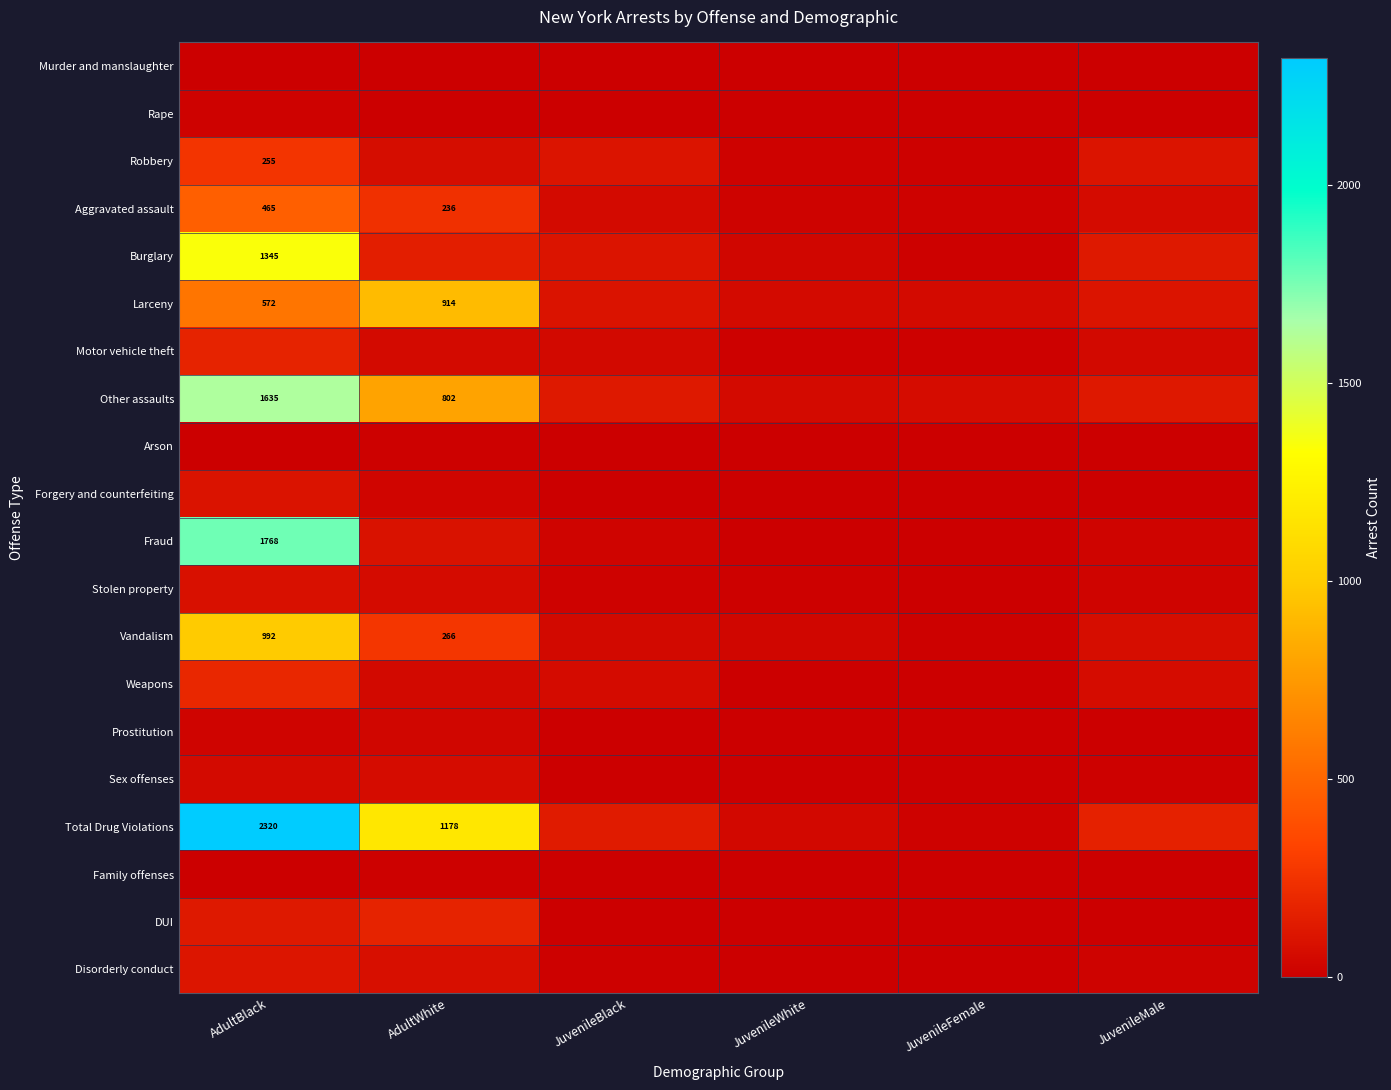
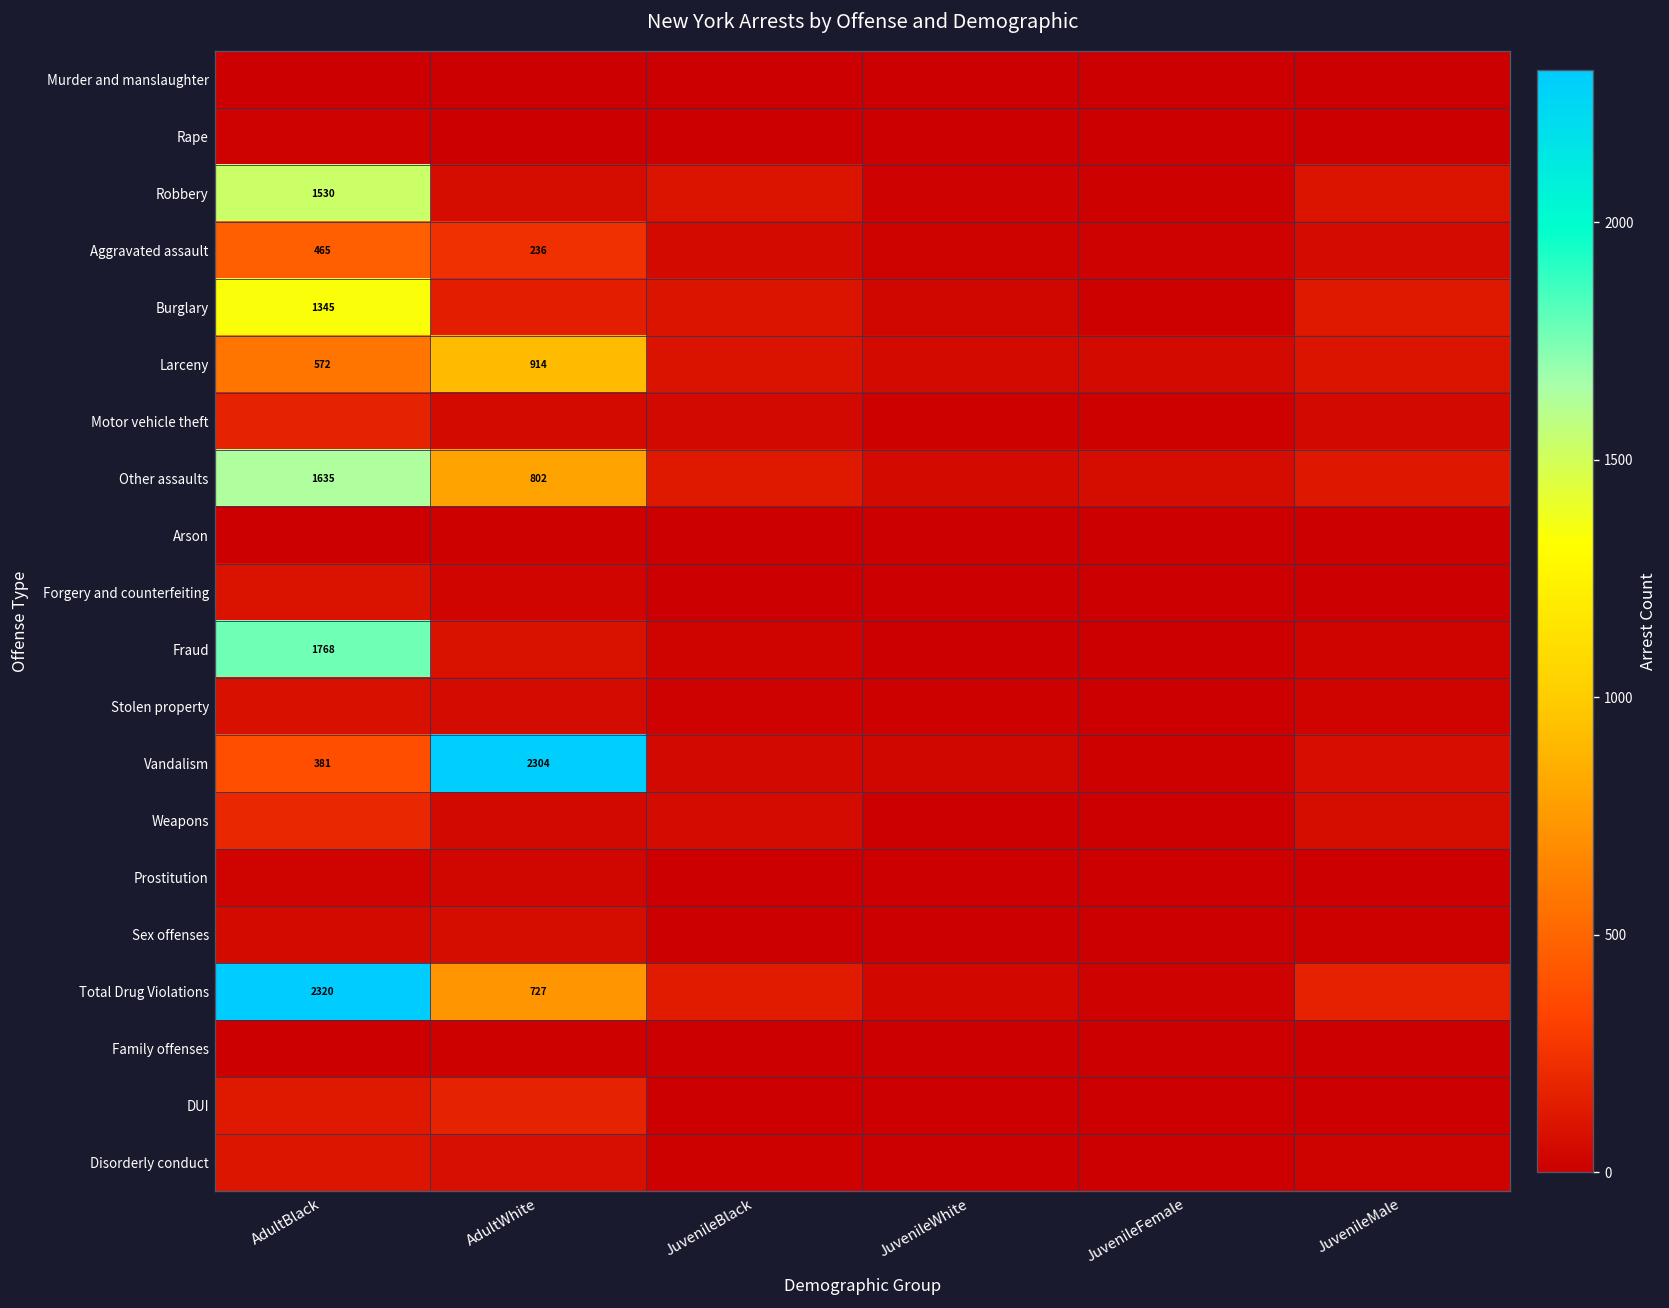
Robbery, AdultBlack: 255 -> 1530
Vandalism, AdultBlack: 992 -> 381
Vandalism, AdultWhite: 266 -> 2304
Total Drug Violations, AdultWhite: 1178 -> 727
